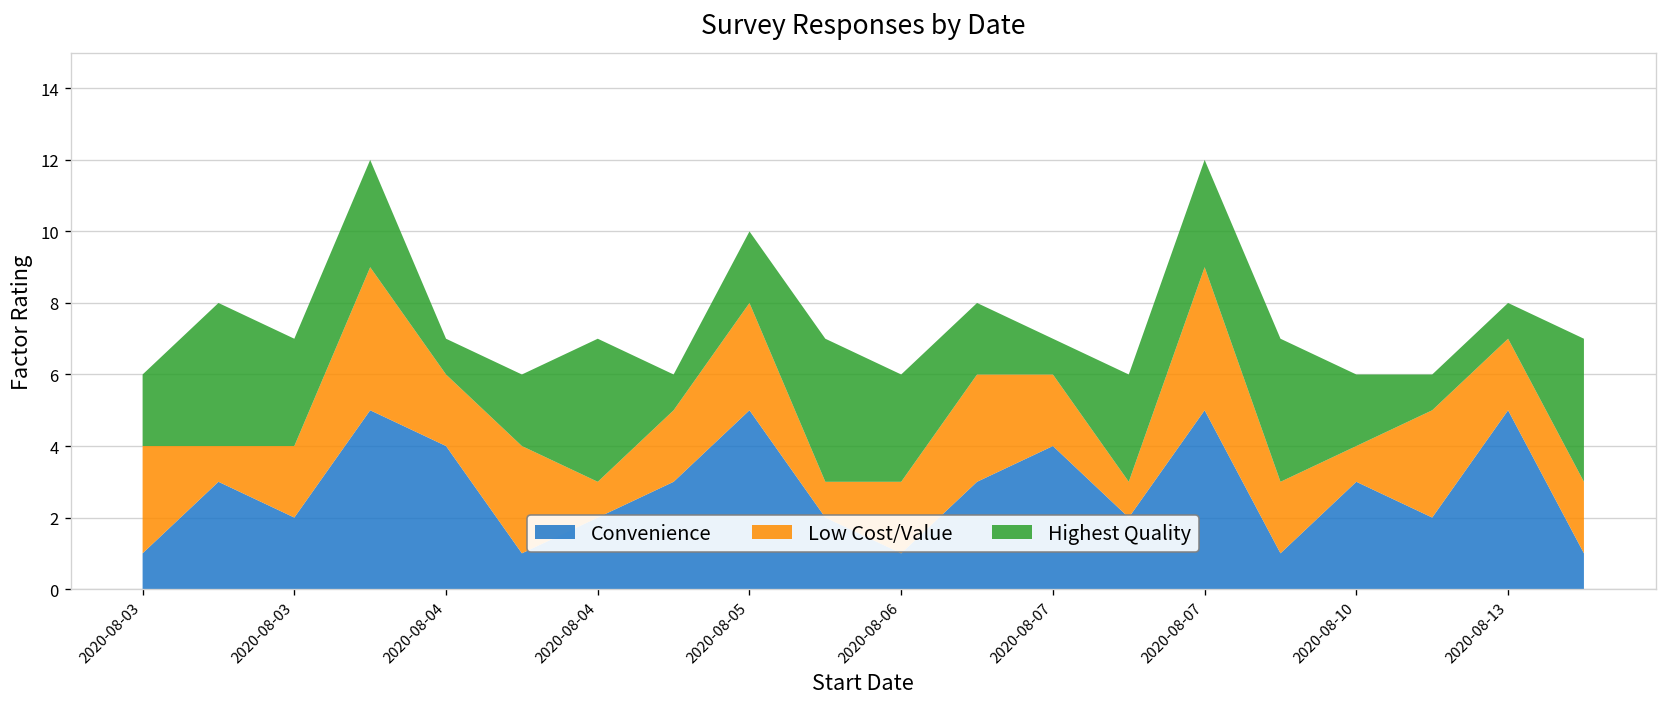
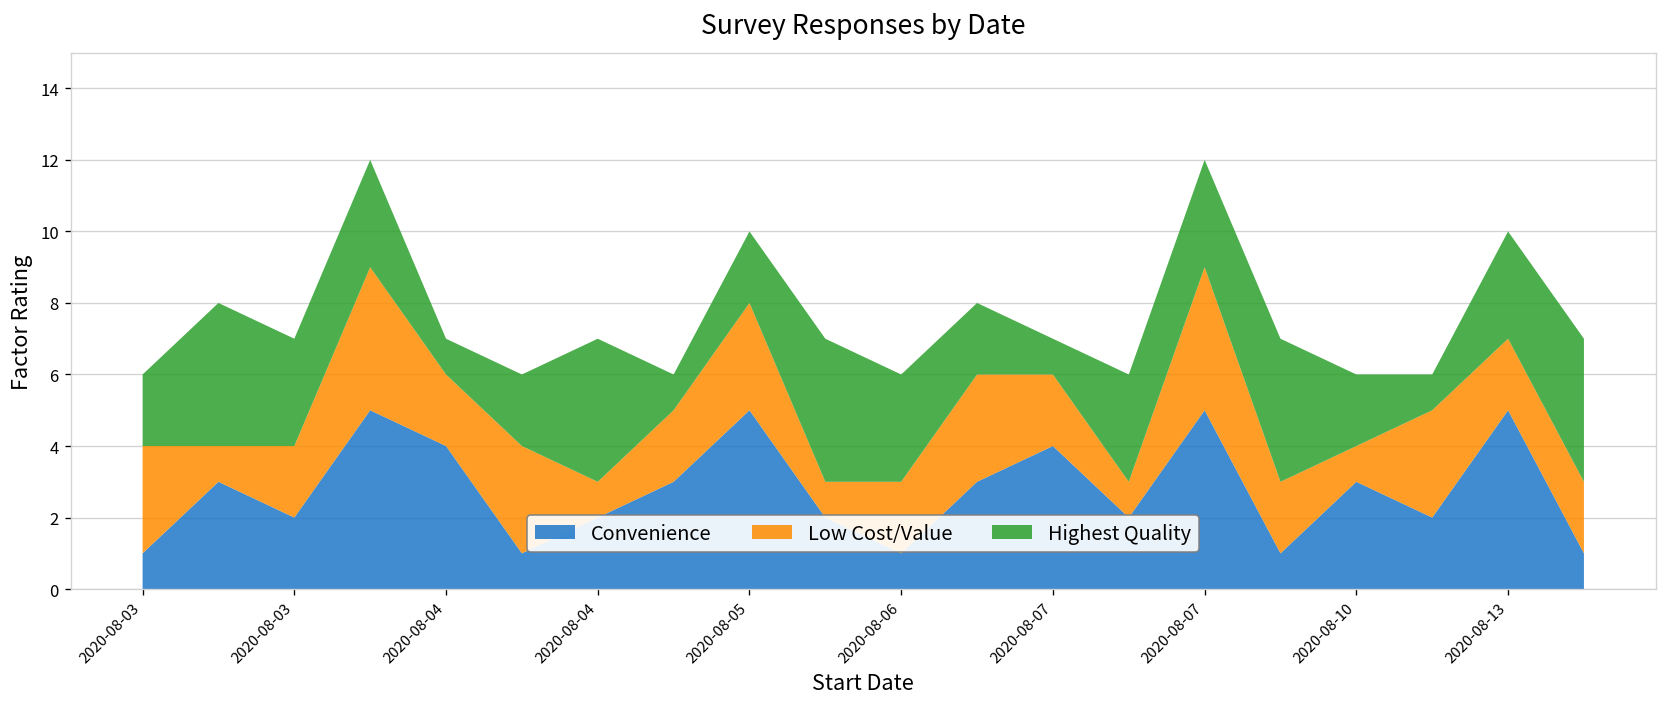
Highest Quality, 2020-08-13: 1 -> 3
